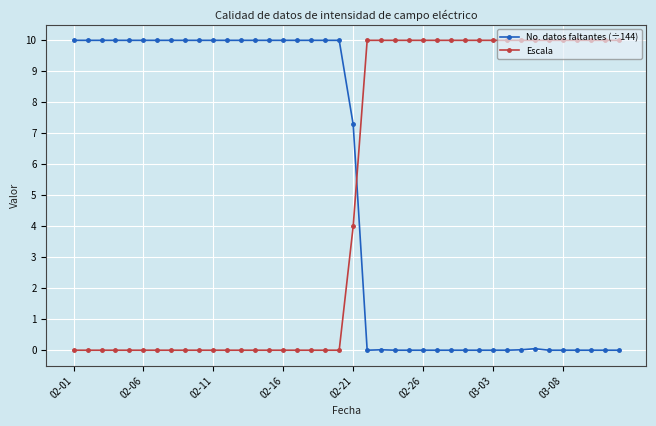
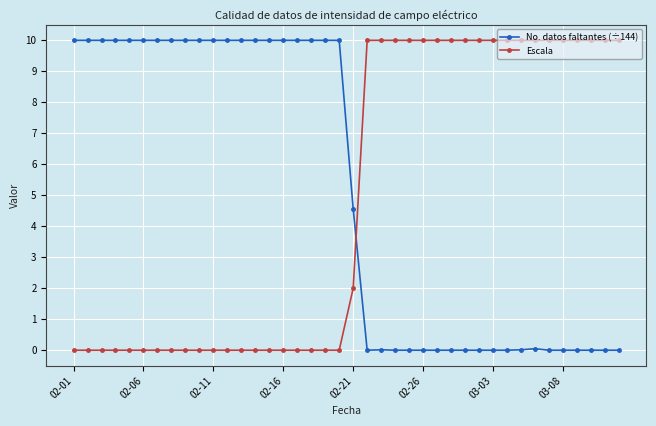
No. datos faltantes (÷144), 02-21: 7.3 -> 4.6
Escala, 02-21: 4 -> 2
